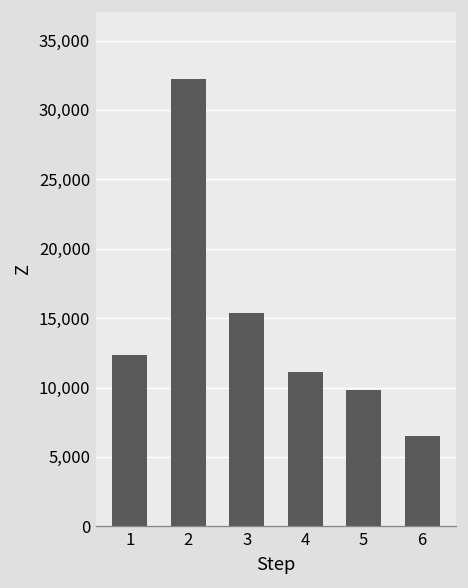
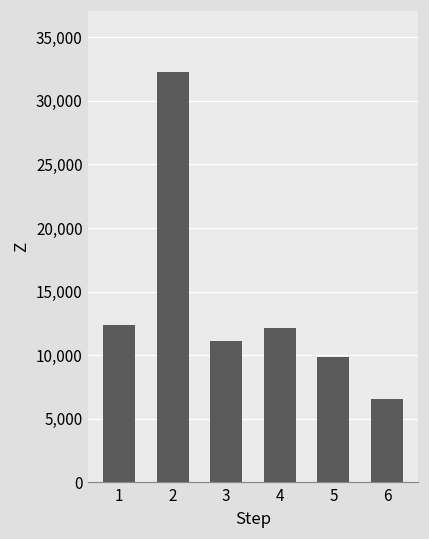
3: 15,400 -> 11,100
4: 11,100 -> 12,200
